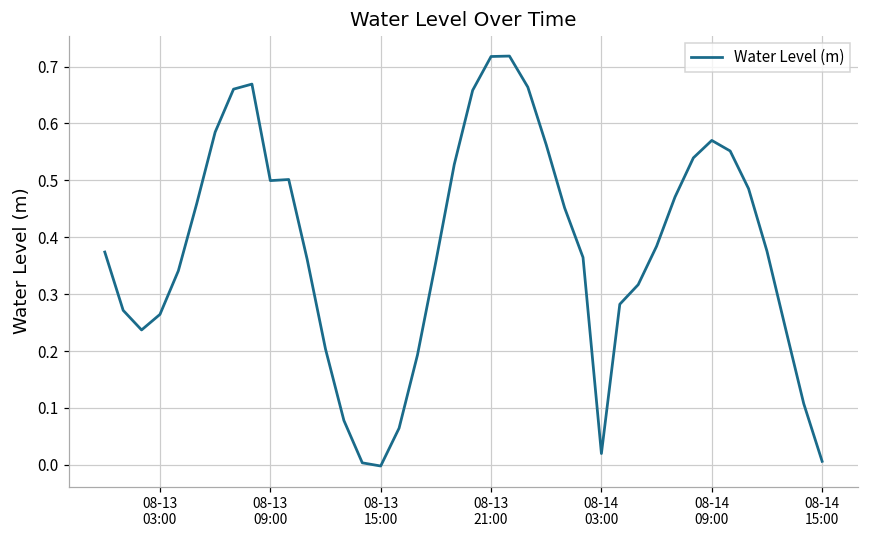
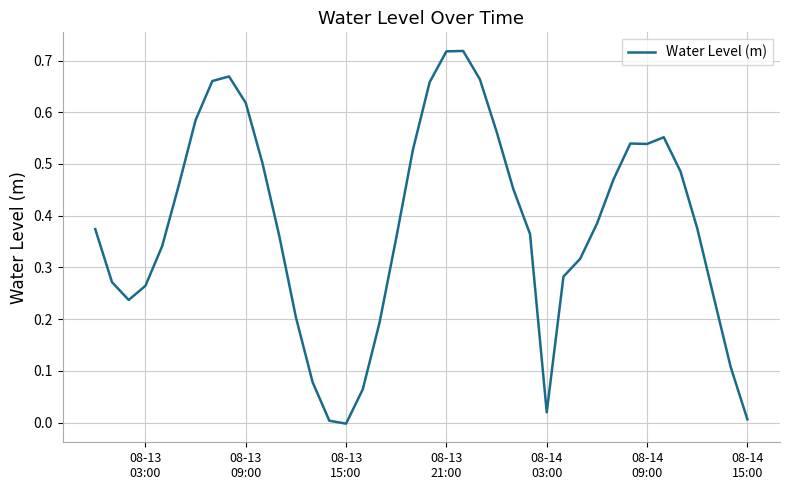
08-13 09:00: 0.50 -> 0.62
08-14 09:00: 0.57 -> 0.54
